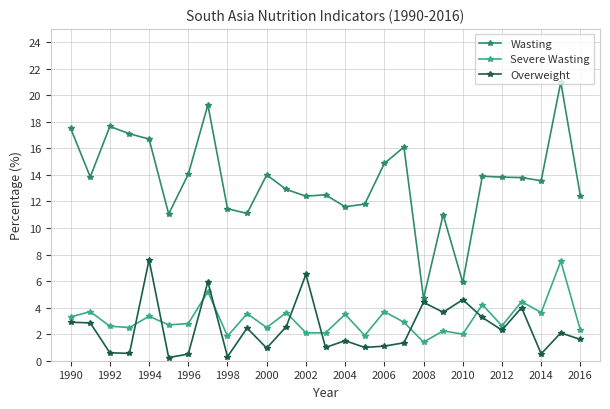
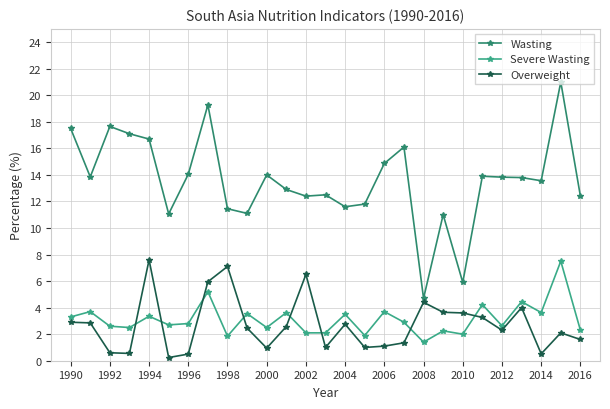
Overweight, 1998: 0.3 -> 7.1
Overweight, 2004: 1.5 -> 2.8
Overweight, 2010: 4.6 -> 3.6
